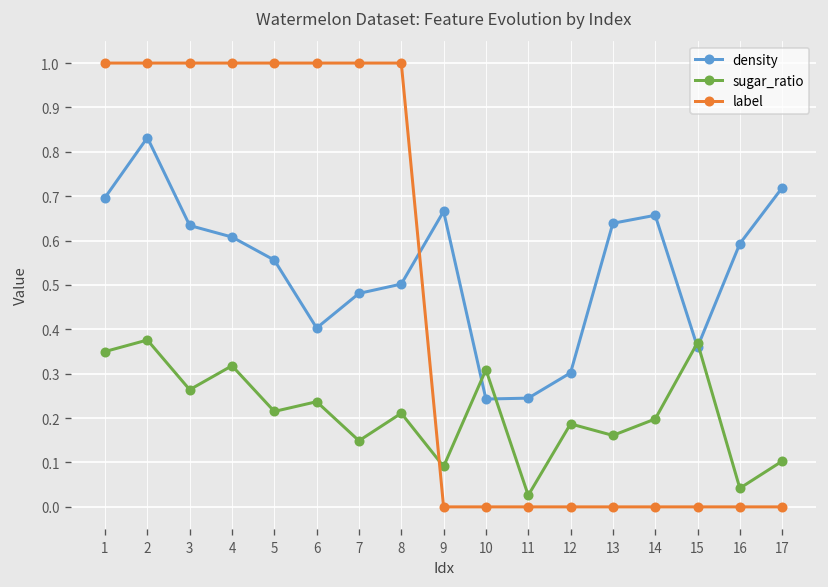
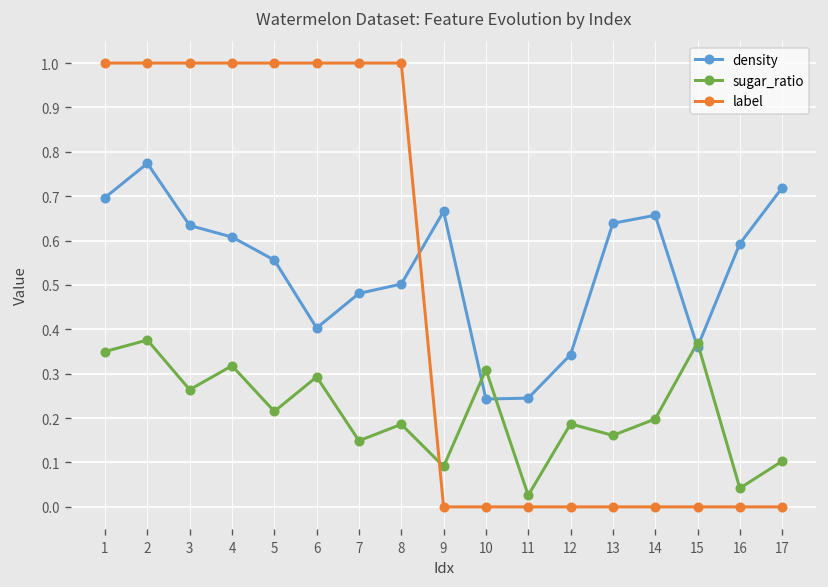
density, 2: 0.83 -> 0.77
sugar_ratio, 6: 0.24 -> 0.29
sugar_ratio, 8: 0.21 -> 0.19
density, 12: 0.30 -> 0.34
